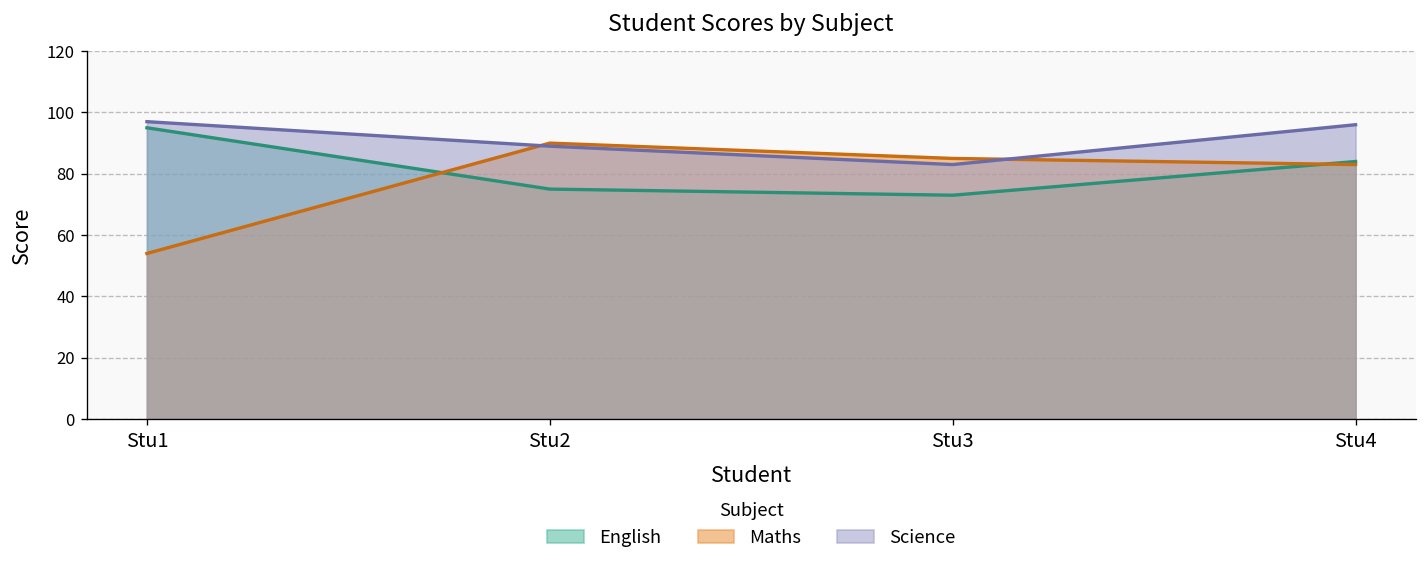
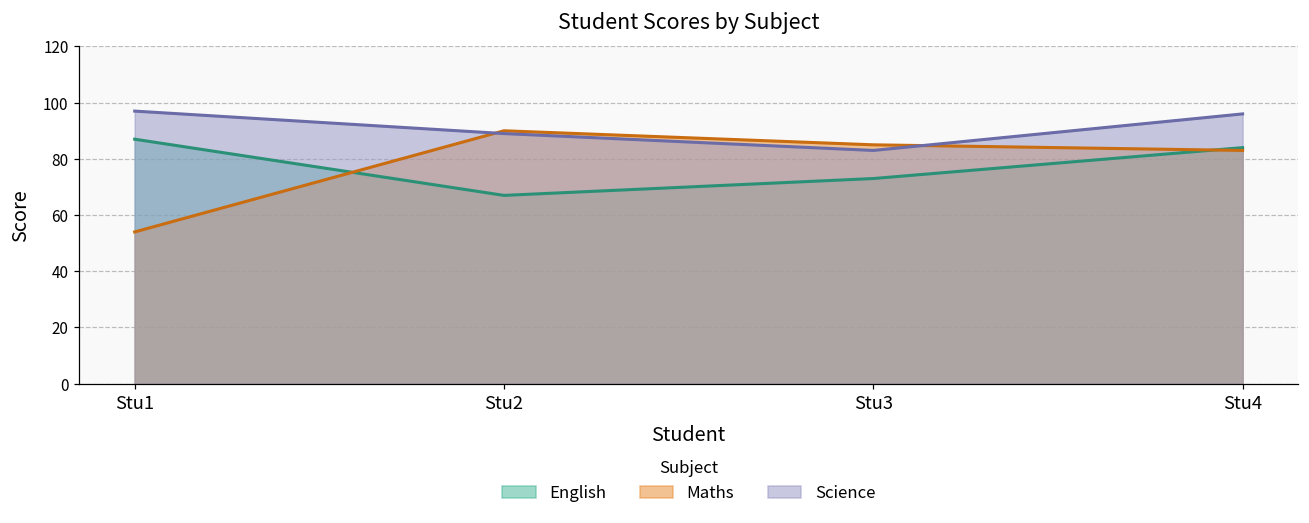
English, Stu1: 95 -> 87
English, Stu2: 75 -> 67
